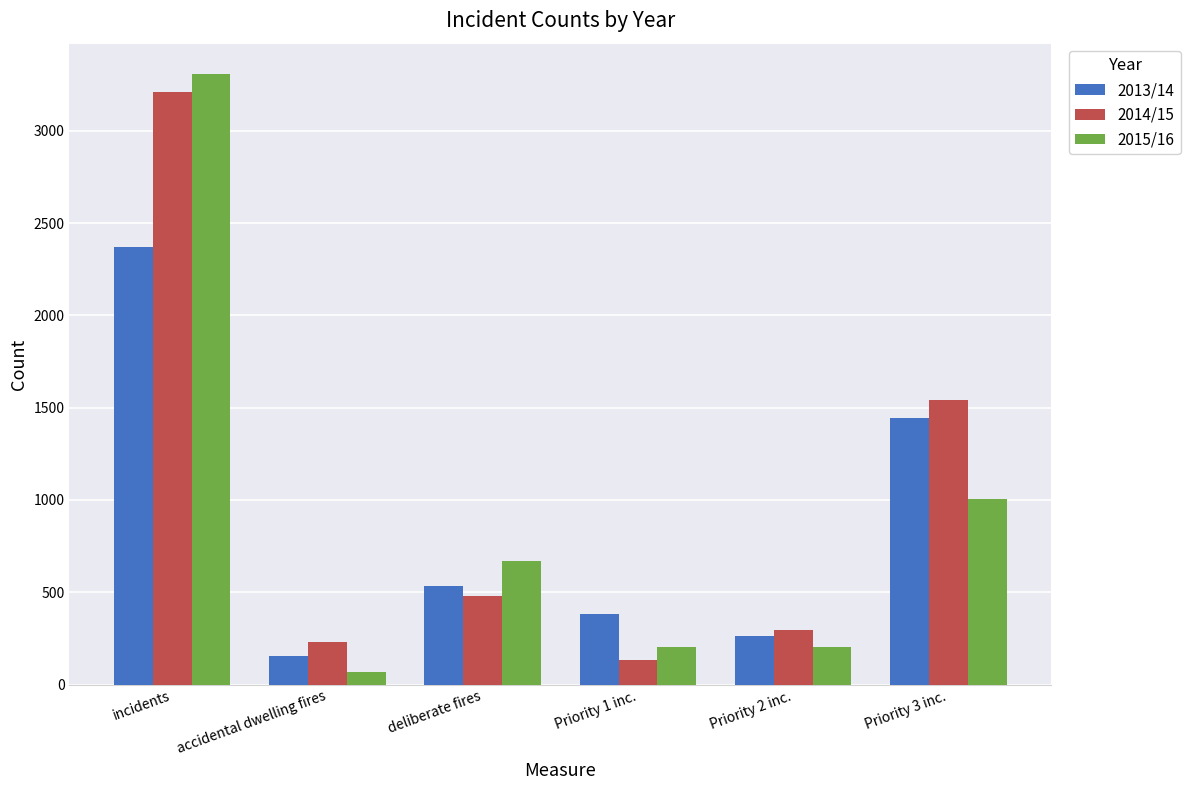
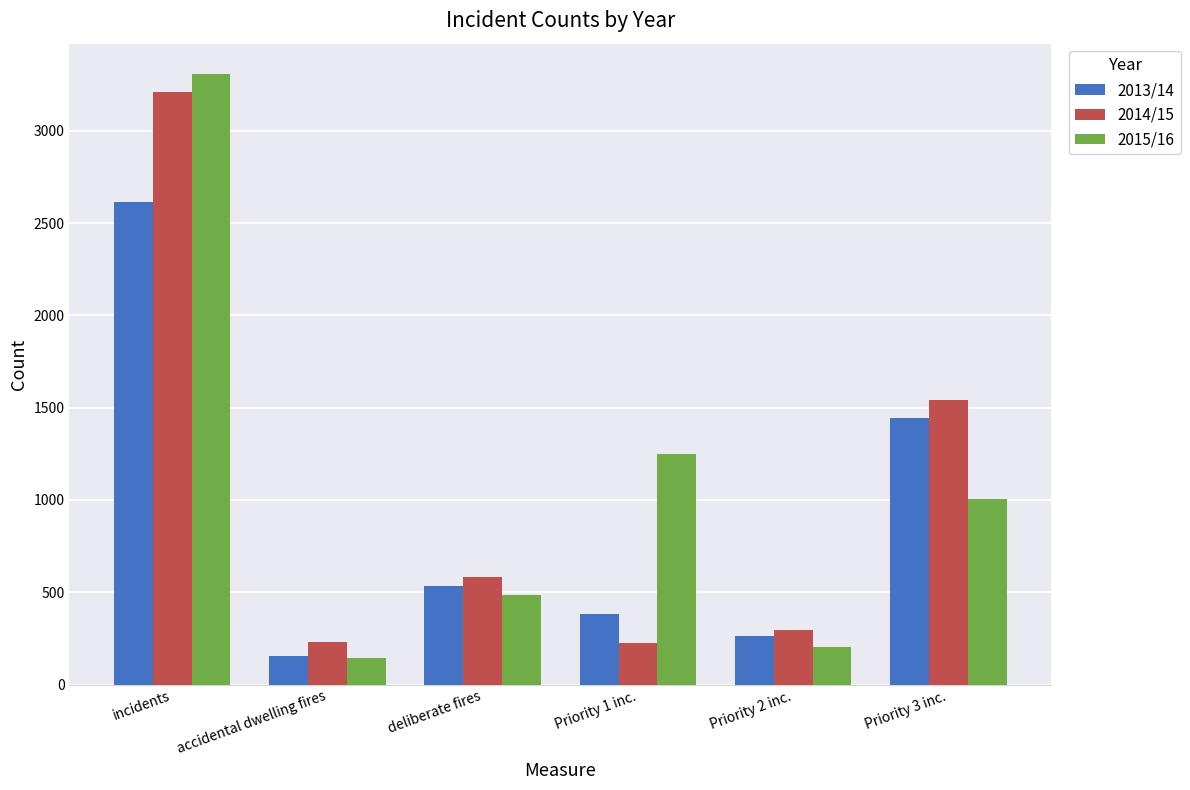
2013/14, incidents: 2370 -> 2610
2015/16, accidental dwelling fires: 70 -> 150
2014/15, deliberate fires: 480 -> 580
2015/16, deliberate fires: 670 -> 490
2014/15, Priority 1 inc.: 140 -> 220
2015/16, Priority 1 inc.: 210 -> 1250
